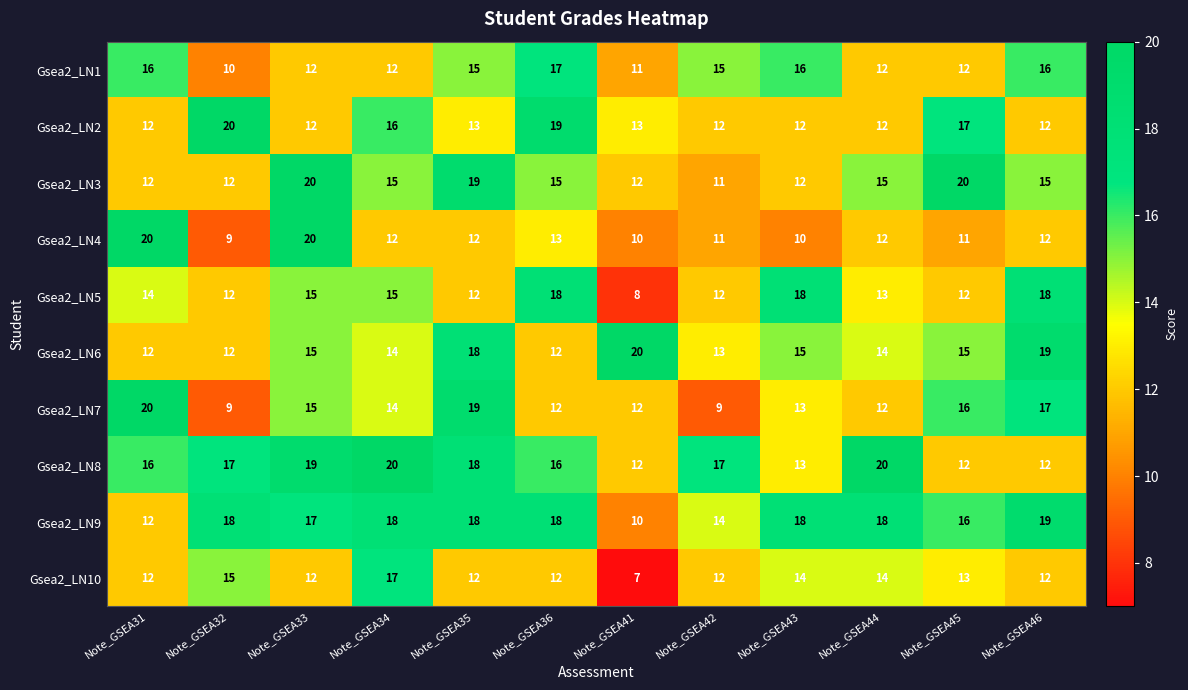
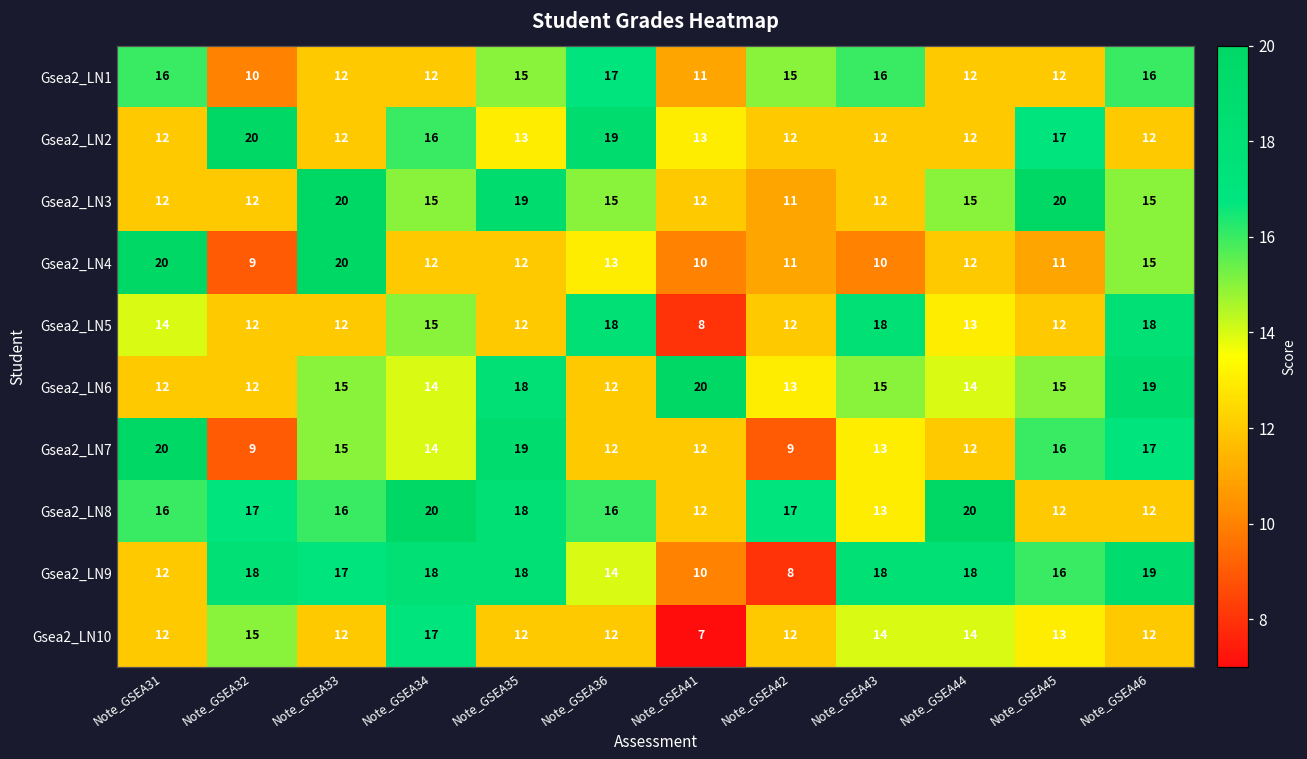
Gsea2_LN4, Note_GSEA46: 12 -> 15
Gsea2_LN5, Note_GSEA33: 15 -> 12
Gsea2_LN8, Note_GSEA33: 19 -> 16
Gsea2_LN9, Note_GSEA36: 18 -> 14
Gsea2_LN9, Note_GSEA42: 14 -> 8
